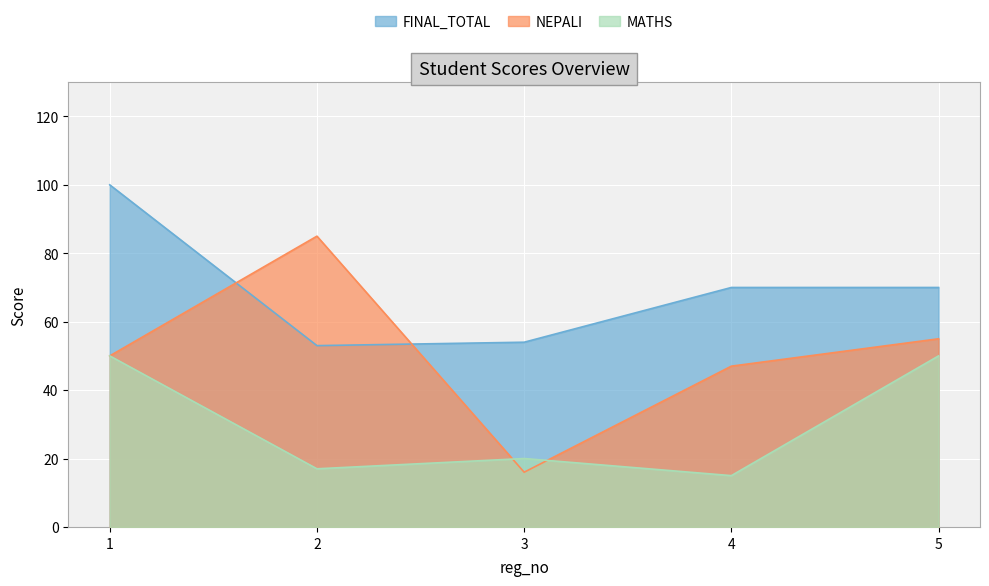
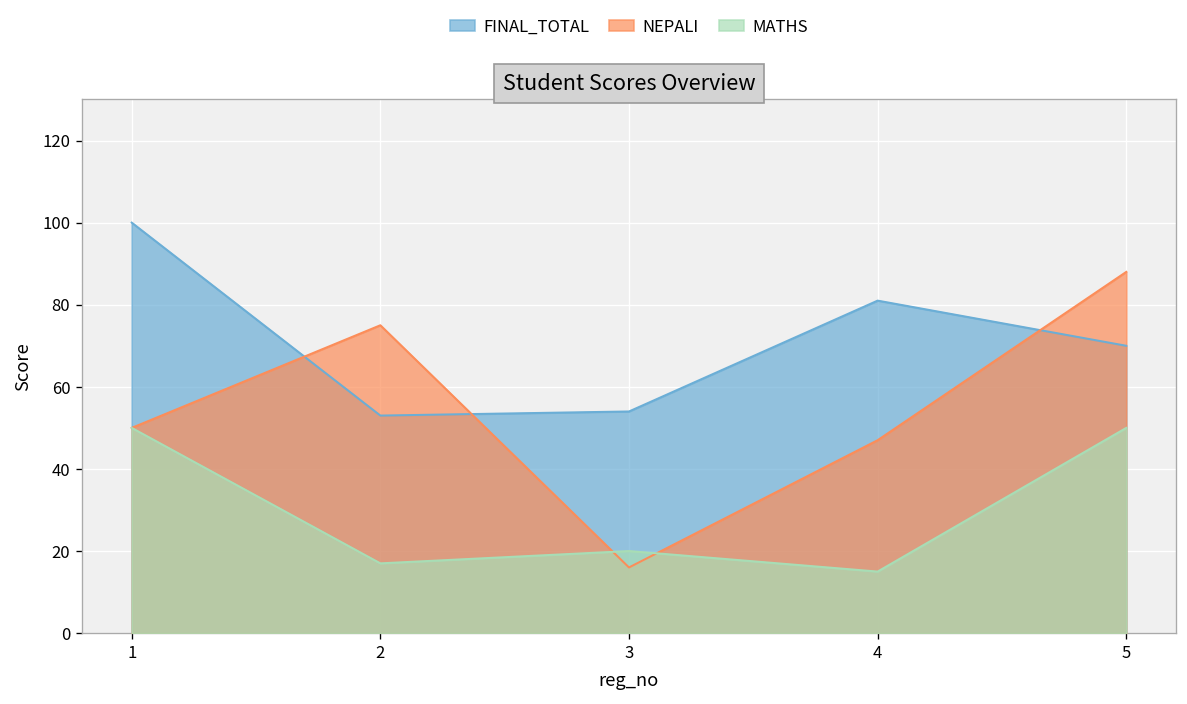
NEPALI, 2: 85 -> 75
FINAL_TOTAL, 4: 70 -> 81
NEPALI, 5: 55 -> 88
